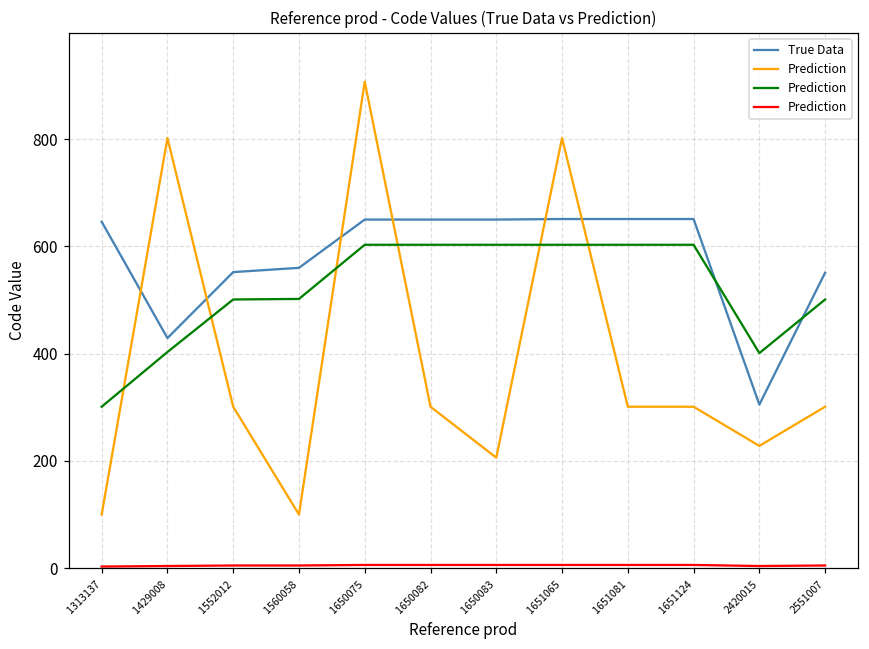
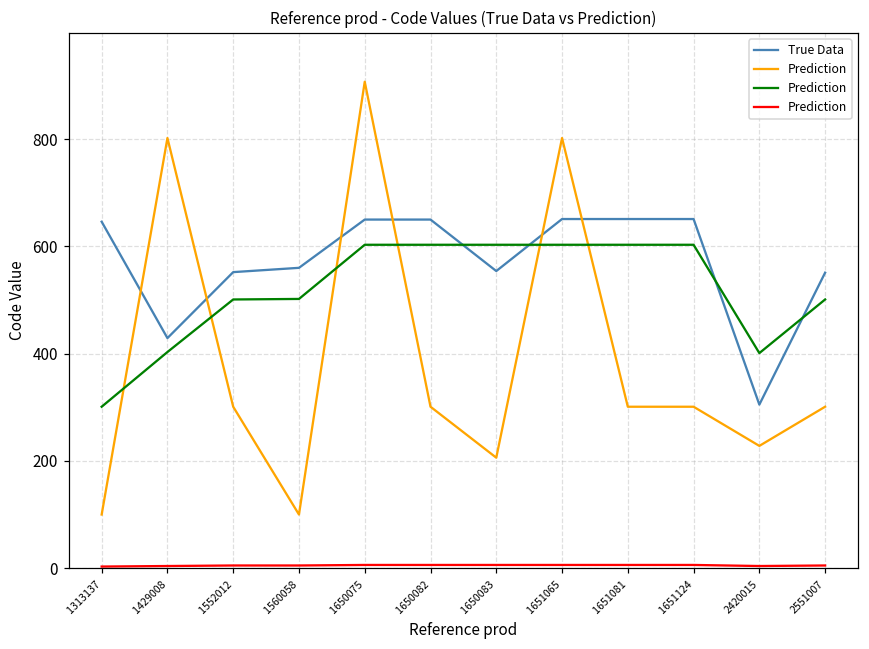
True Data, 1650083: 650 -> 550
